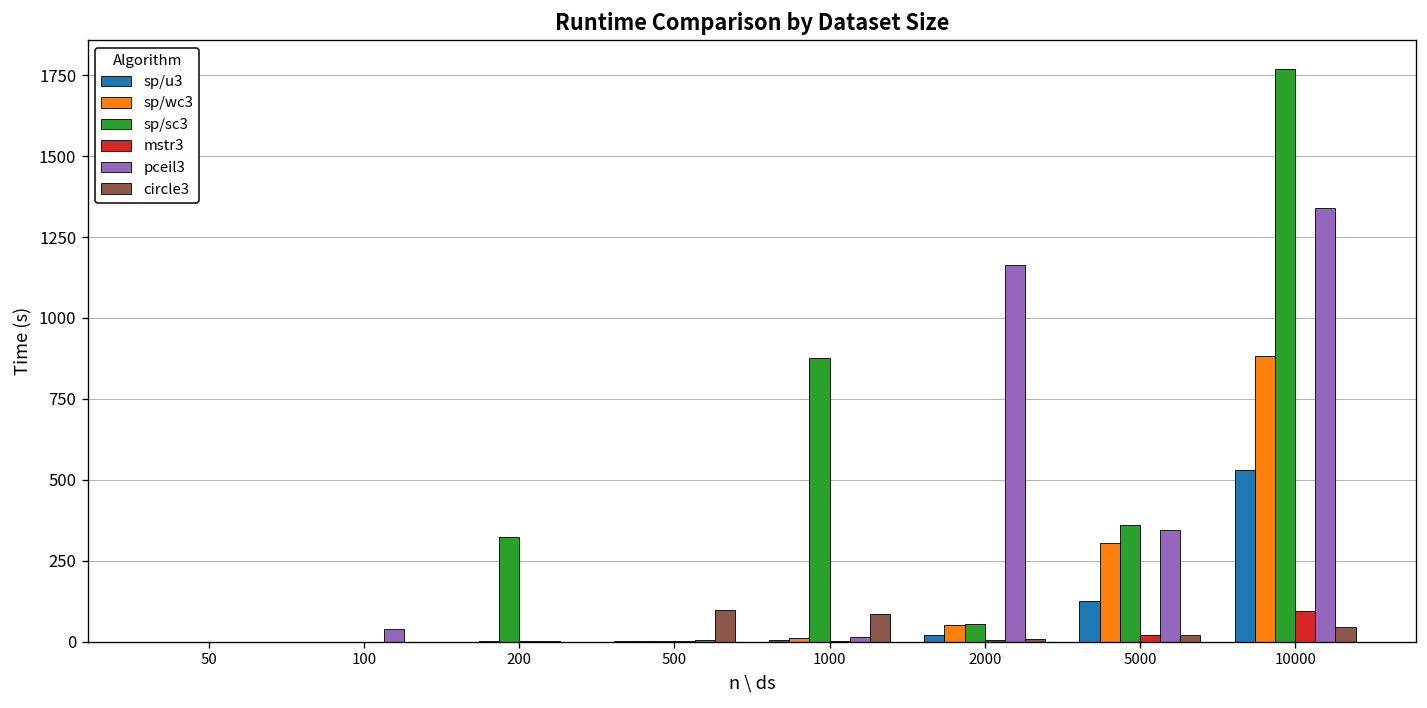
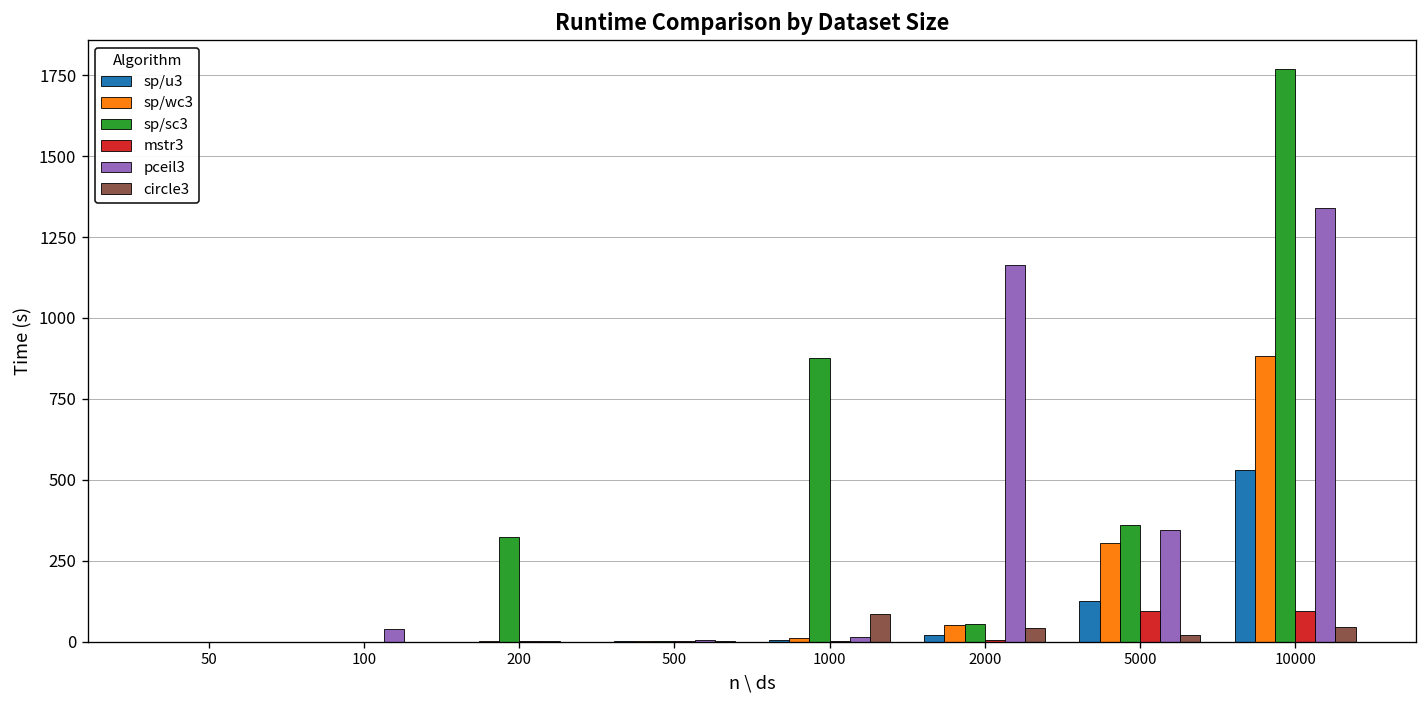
circle3, 500: 100 -> 0
circle3, 2000: 10 -> 40
mstr3, 5000: 20 -> 100
